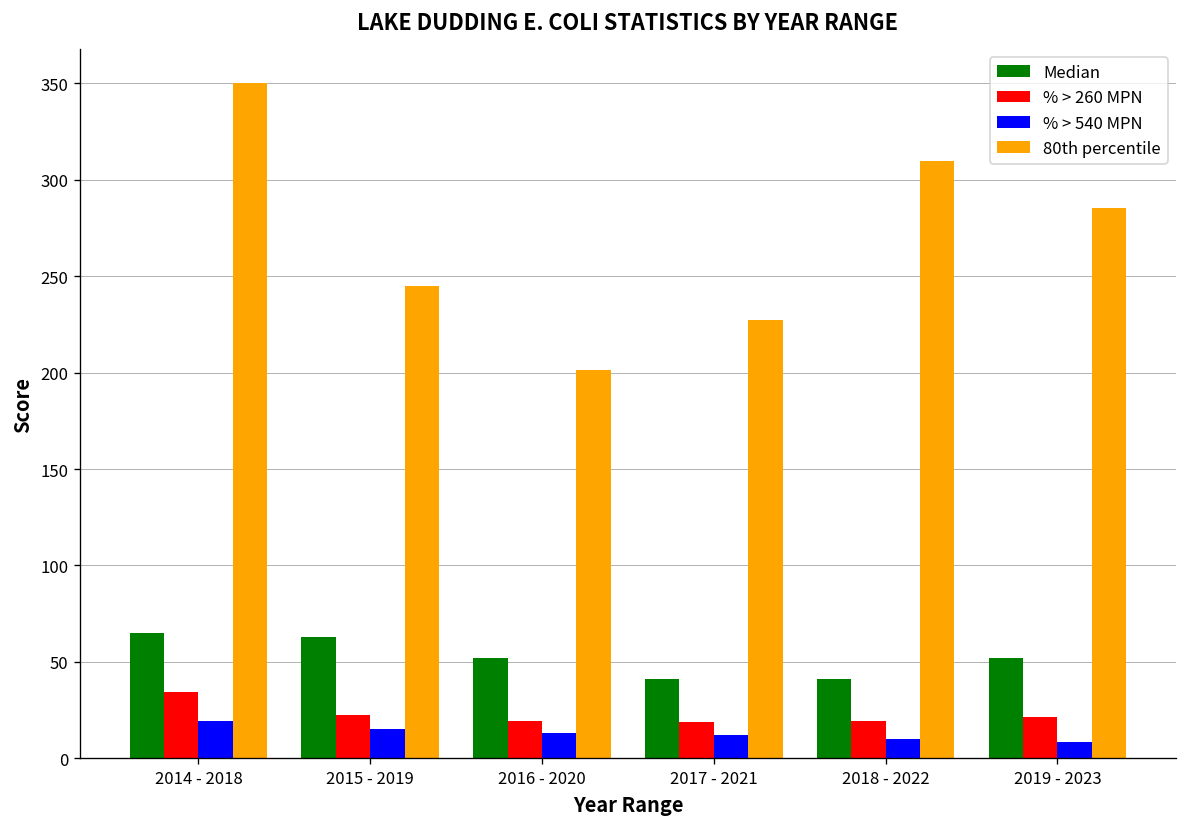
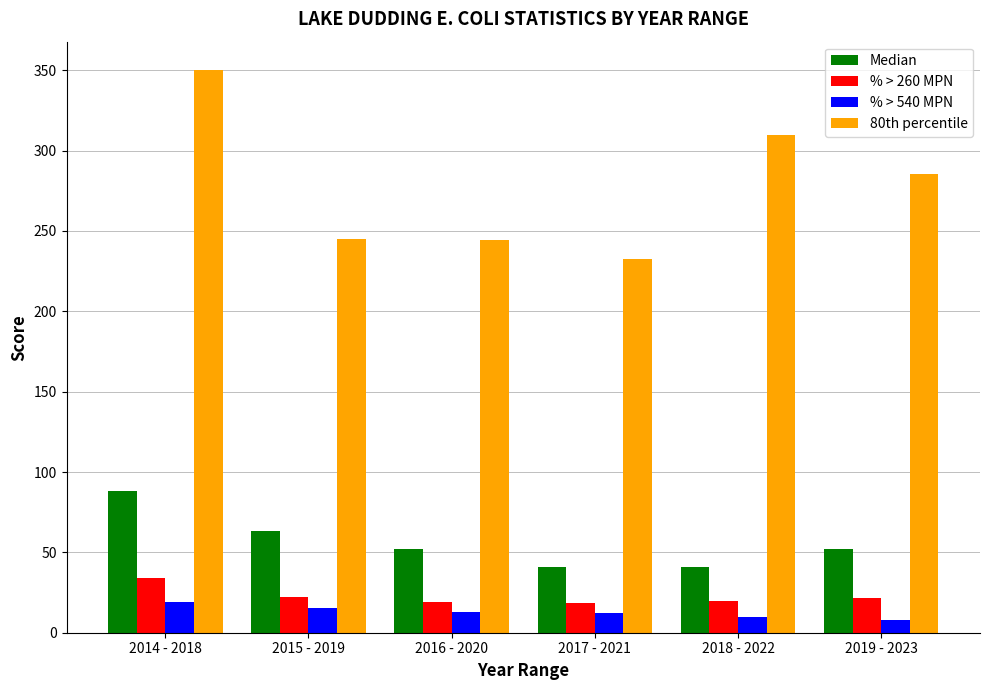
Median, 2014 - 2018: 65 -> 88
80th percentile, 2016 - 2020: 201 -> 245
80th percentile, 2017 - 2021: 227 -> 233
